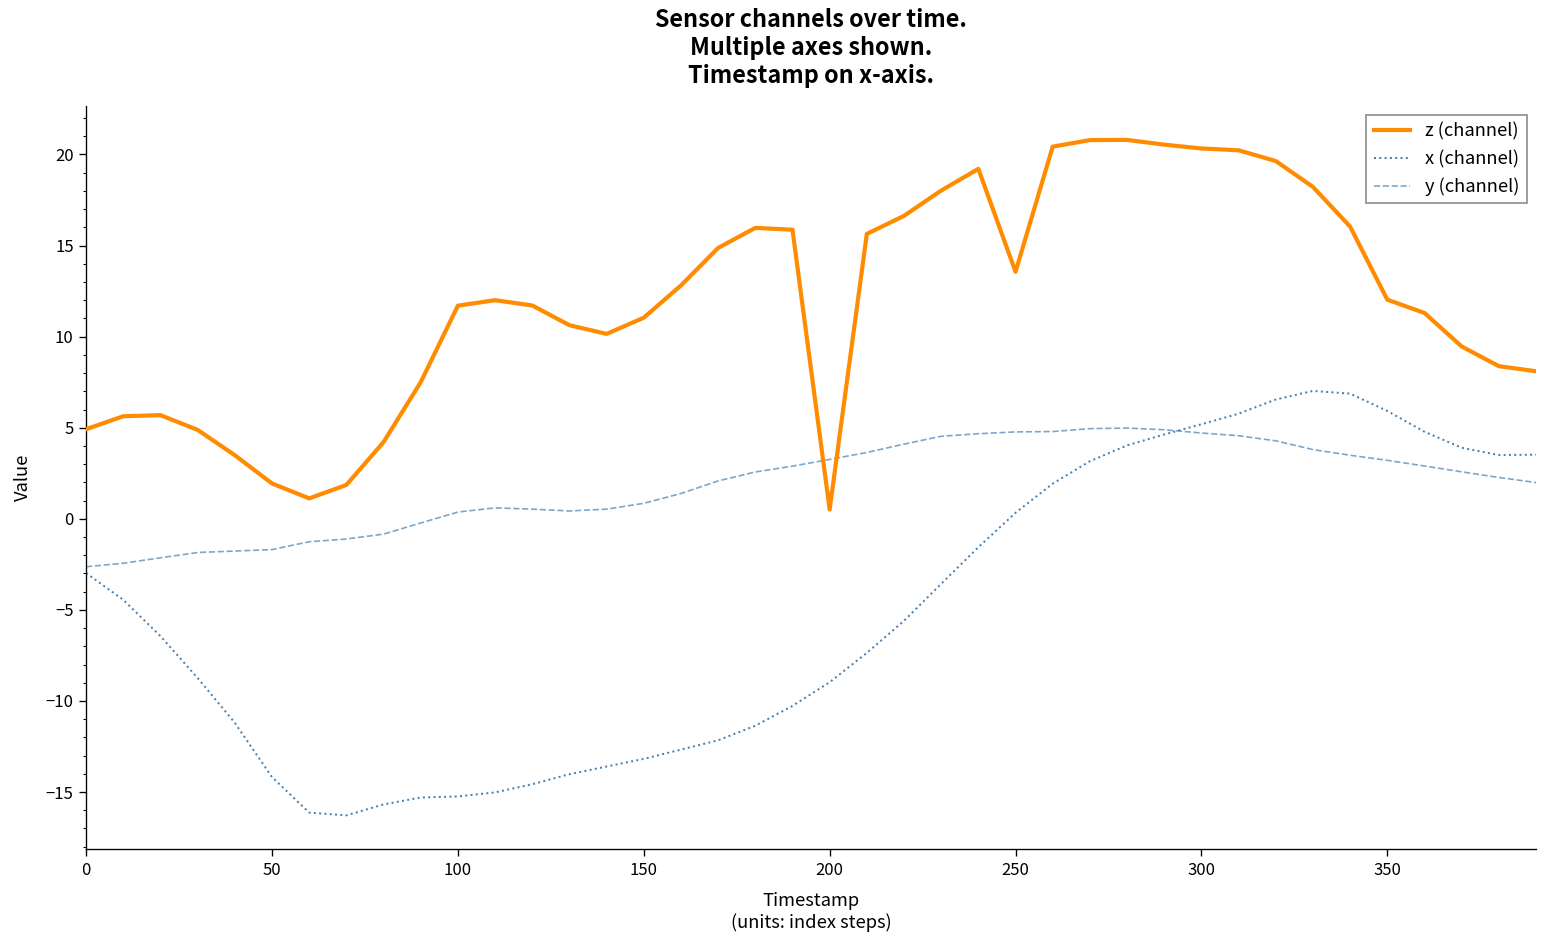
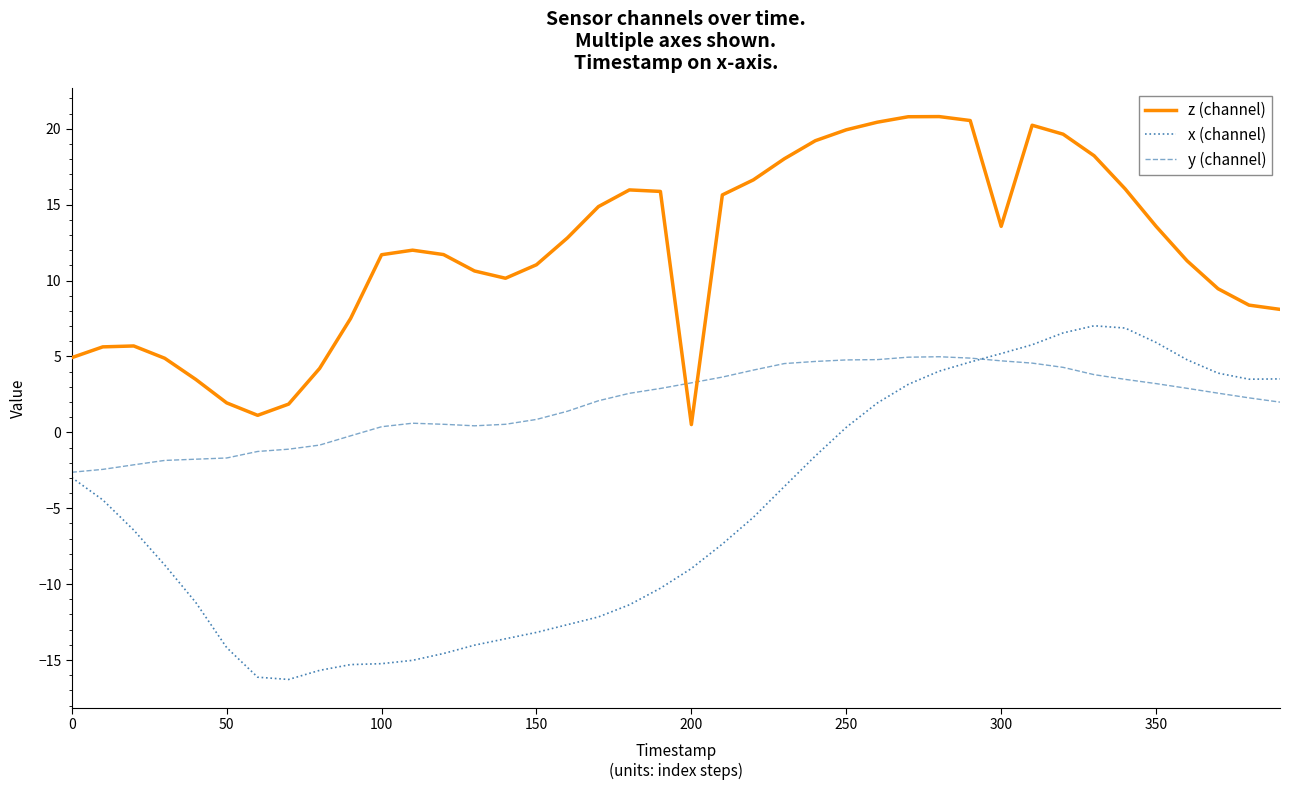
z (channel), 250: 13.6 -> 19.9
z (channel), 300: 20.3 -> 13.6
z (channel), 350: 12.0 -> 13.6
